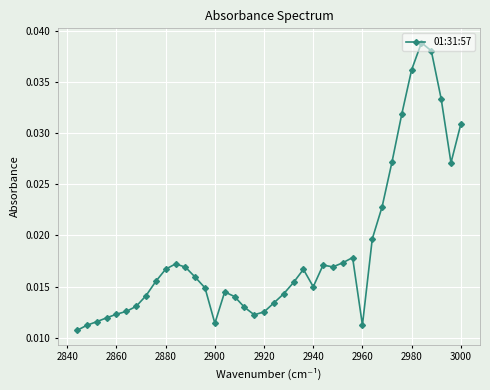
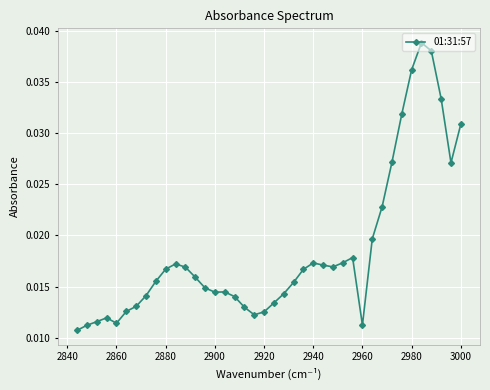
2860: 0.0123 -> 0.0114
2900: 0.0114 -> 0.0145
2940: 0.0150 -> 0.0173
